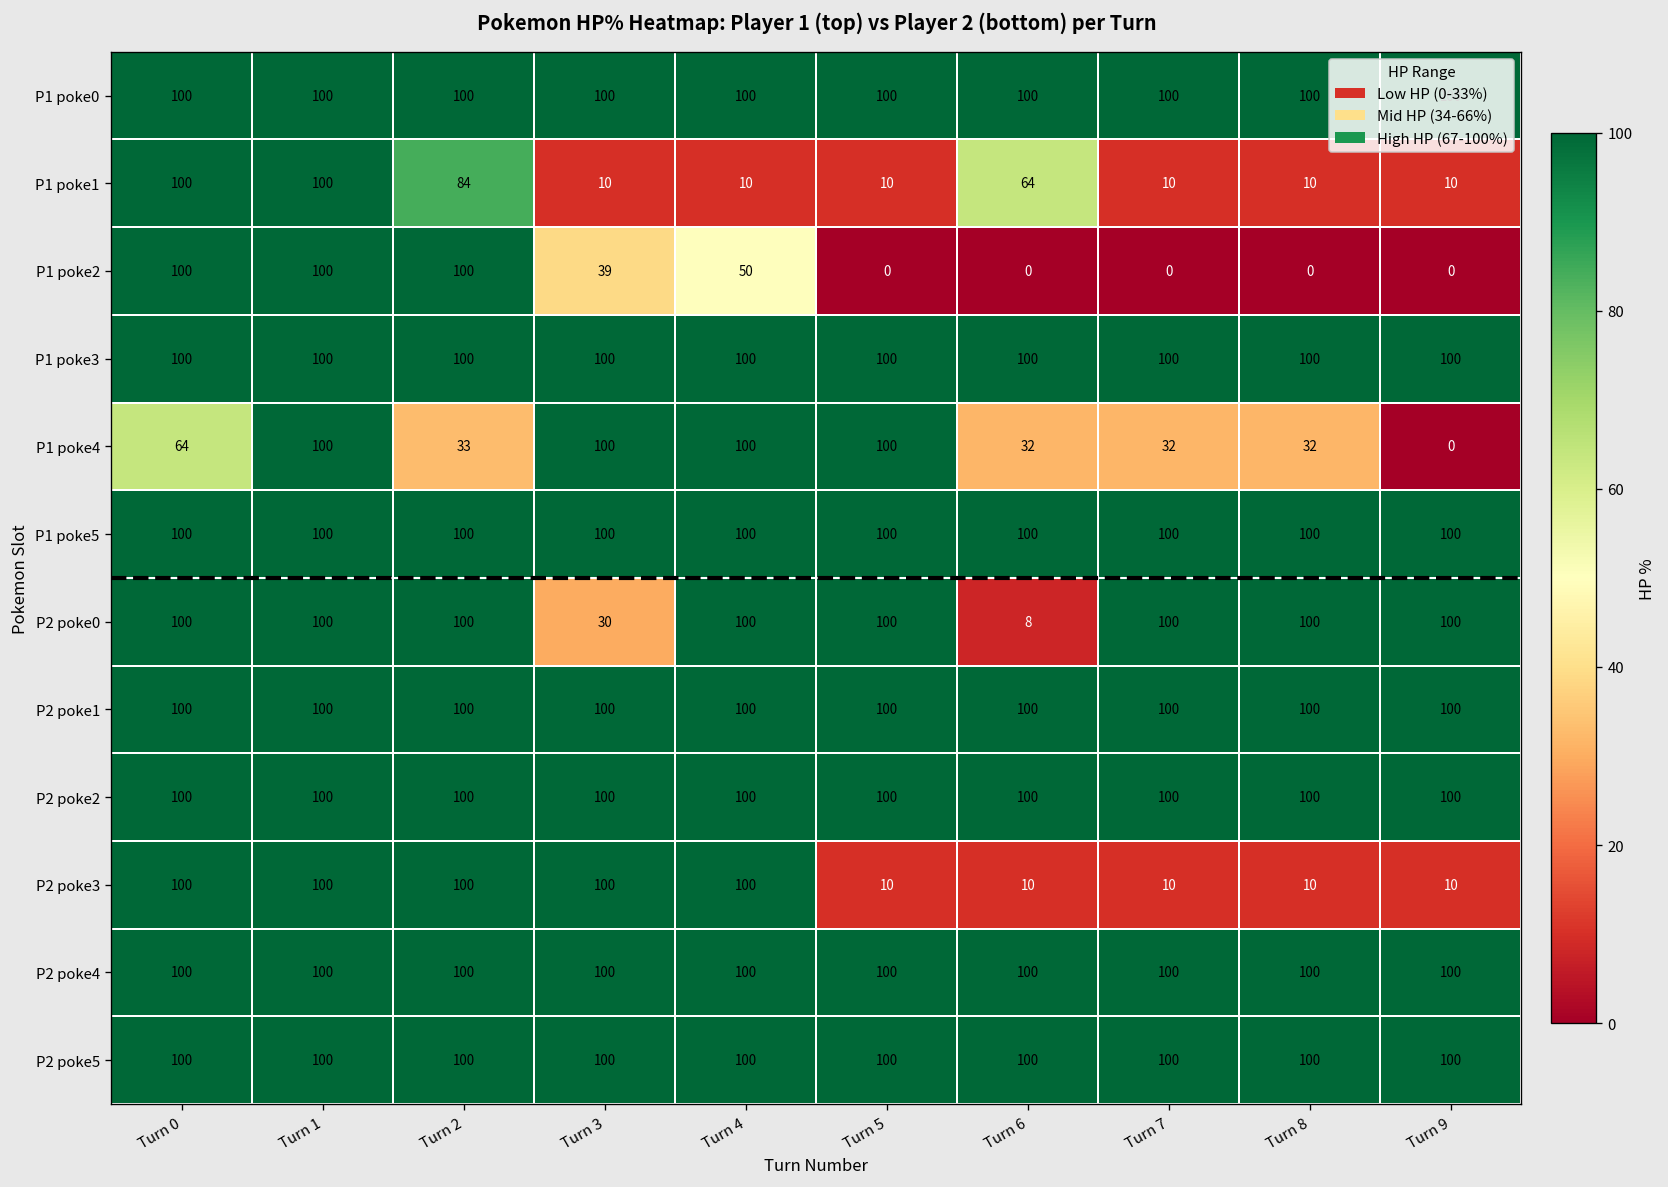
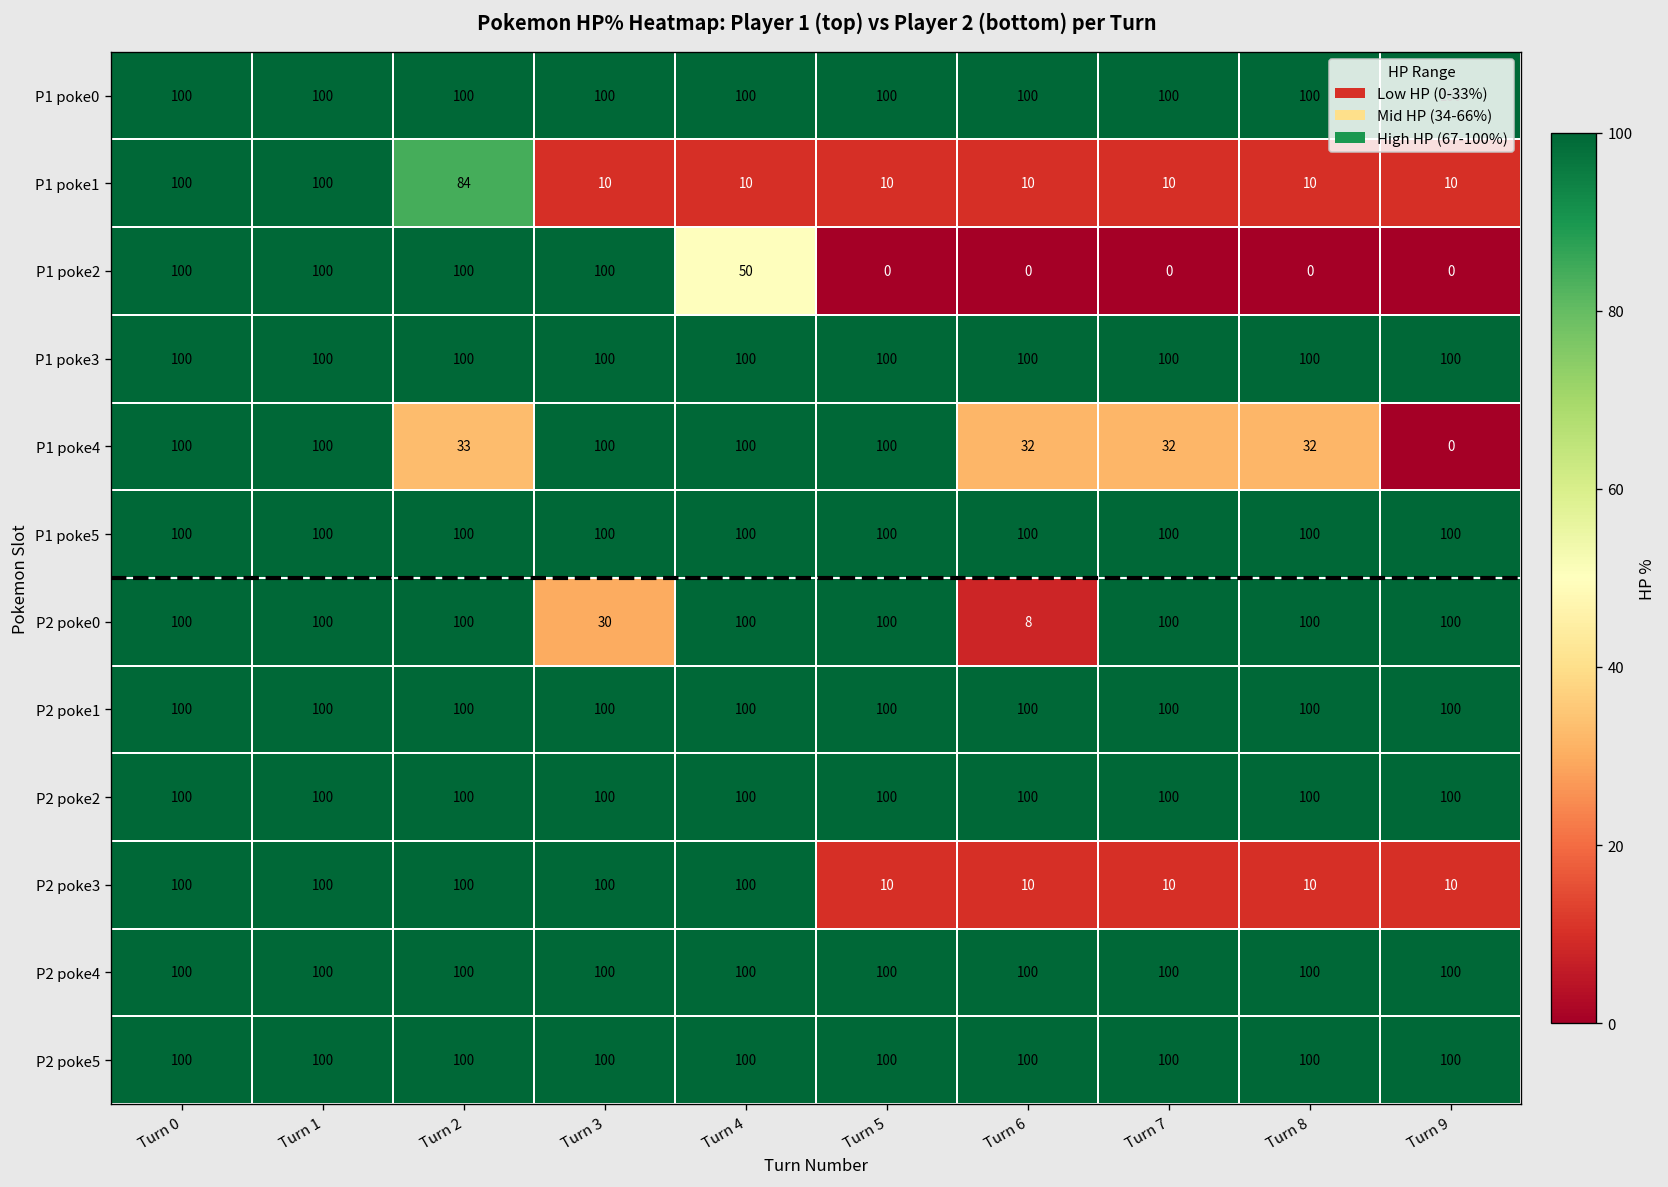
P1 poke1, Turn 6: 64 -> 10
P1 poke2, Turn 3: 39 -> 100
P1 poke4, Turn 0: 64 -> 100
